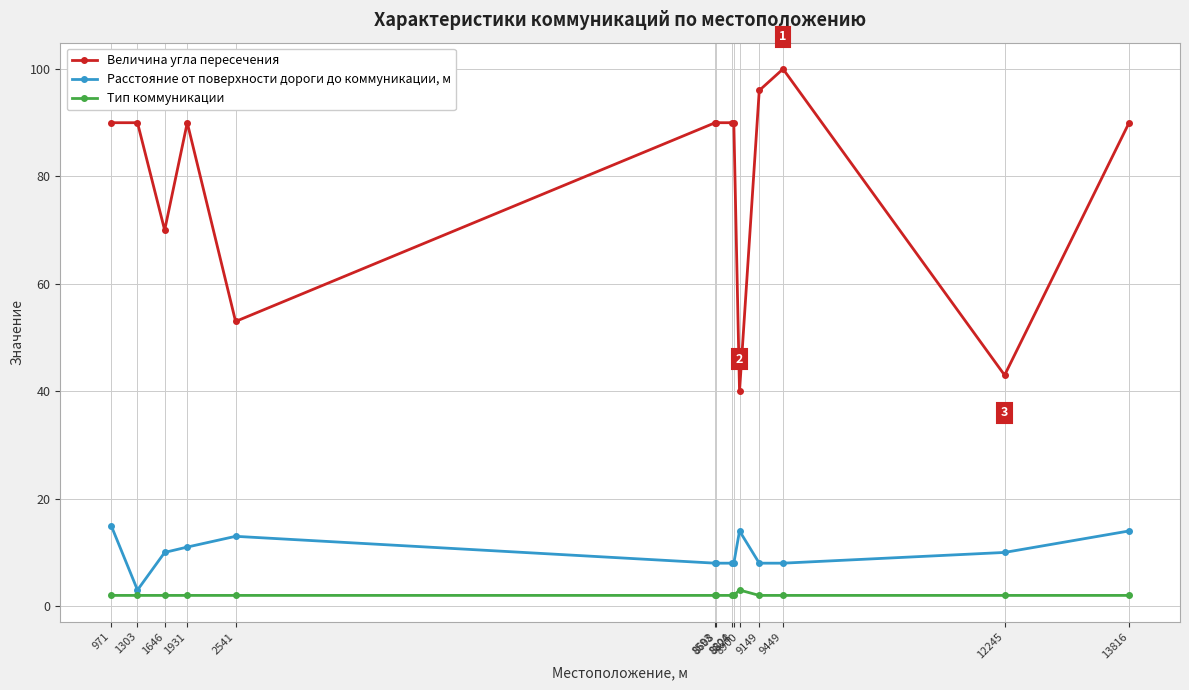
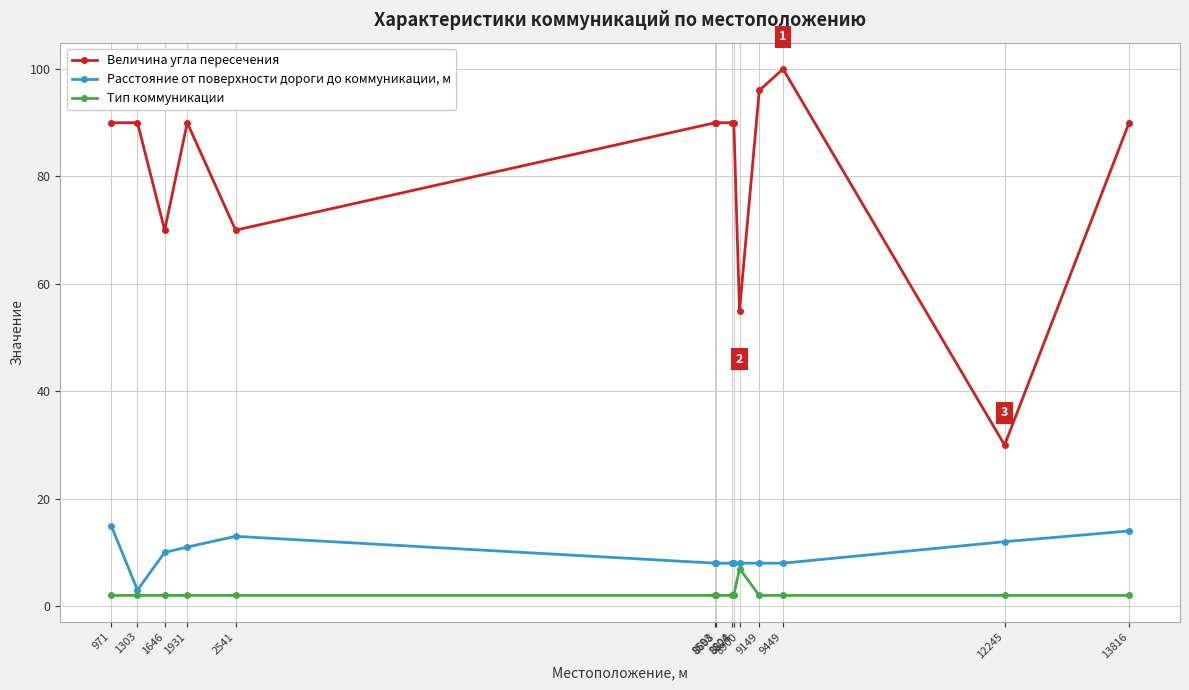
Величина угла пересечения, 2541: 53 -> 70
Величина угла пересечения, 8900: 40 -> 55
Расстояние от поверхности дороги до коммуникации, м, 8900: 14 -> 8
Тип коммуникации, 8900: 3 -> 7
Величина угла пересечения, 12245: 43 -> 30
Расстояние от поверхности дороги до коммуникации, м, 12245: 10 -> 12
